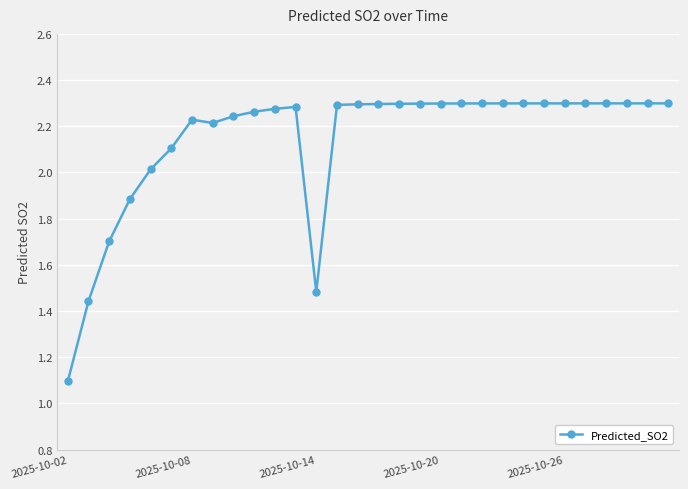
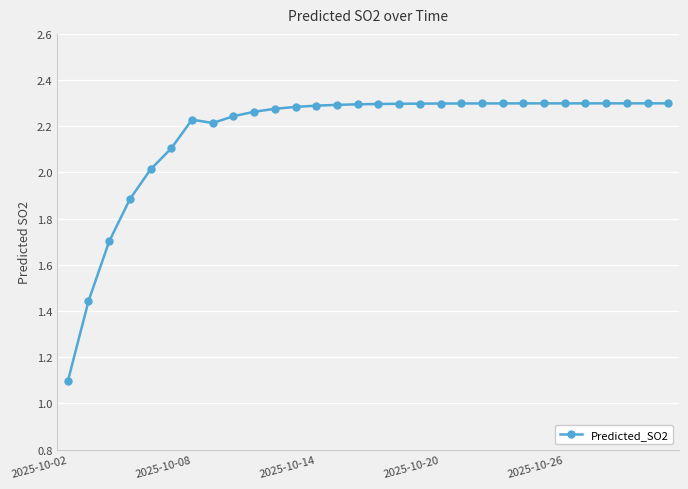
2025-10-14: 1.48 -> 2.29
